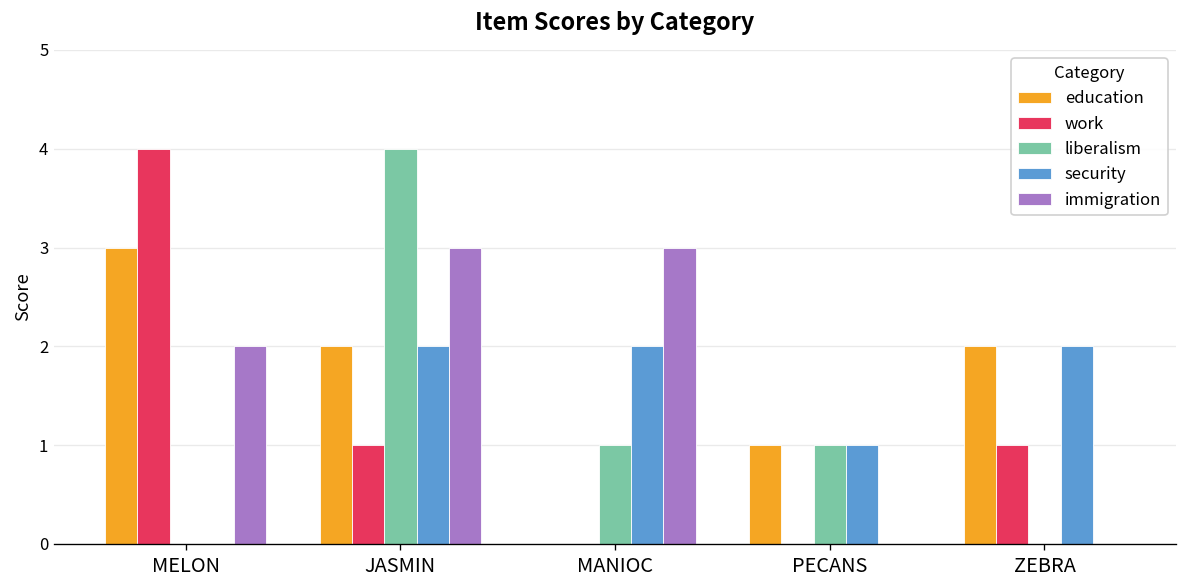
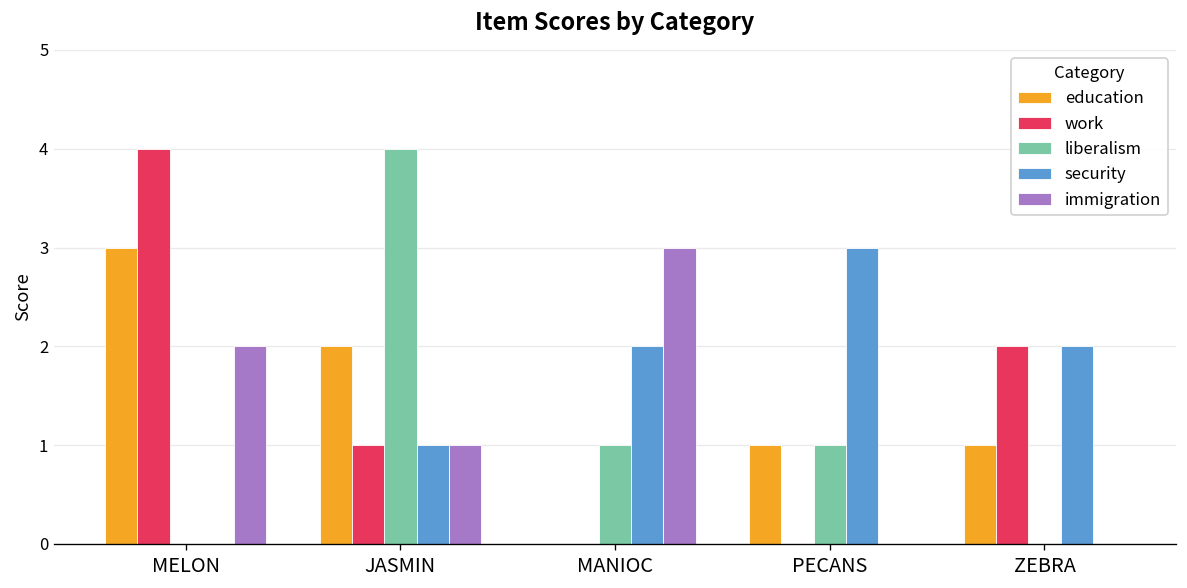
security, JASMIN: 2 -> 1
immigration, JASMIN: 3 -> 1
security, PECANS: 1 -> 3
education, ZEBRA: 2 -> 1
work, ZEBRA: 1 -> 2
